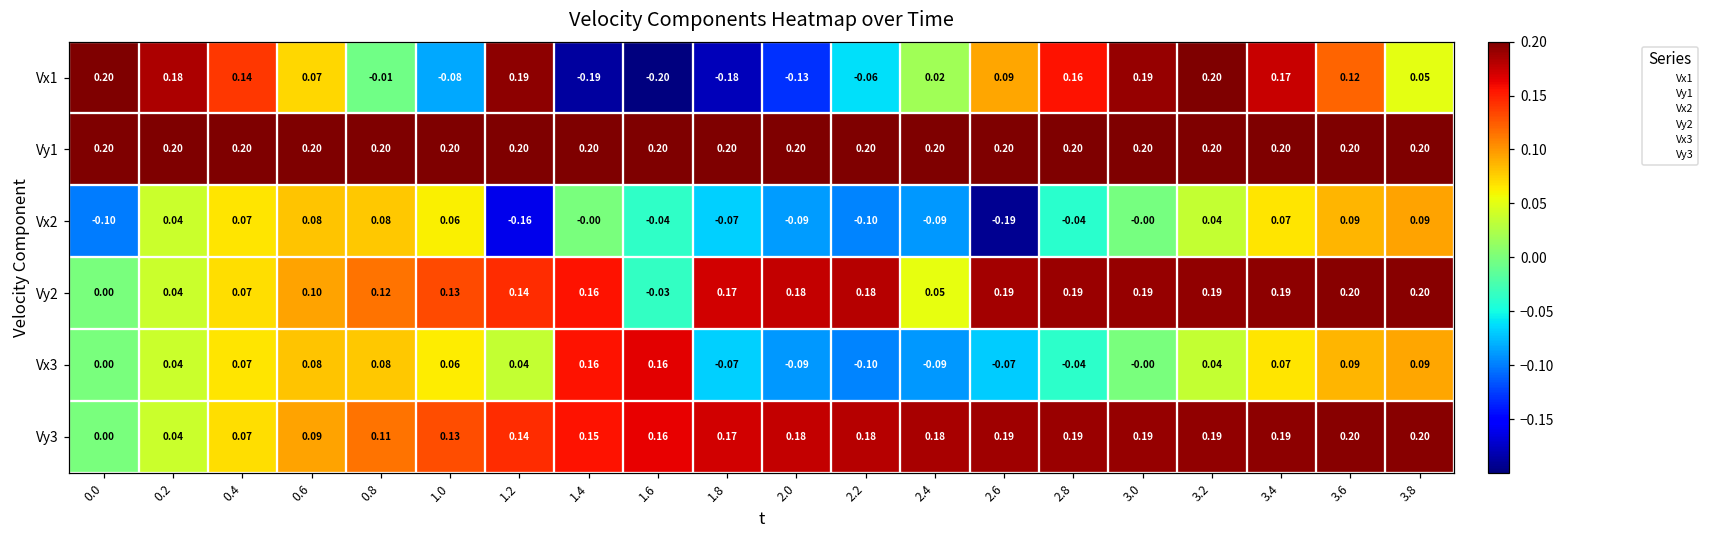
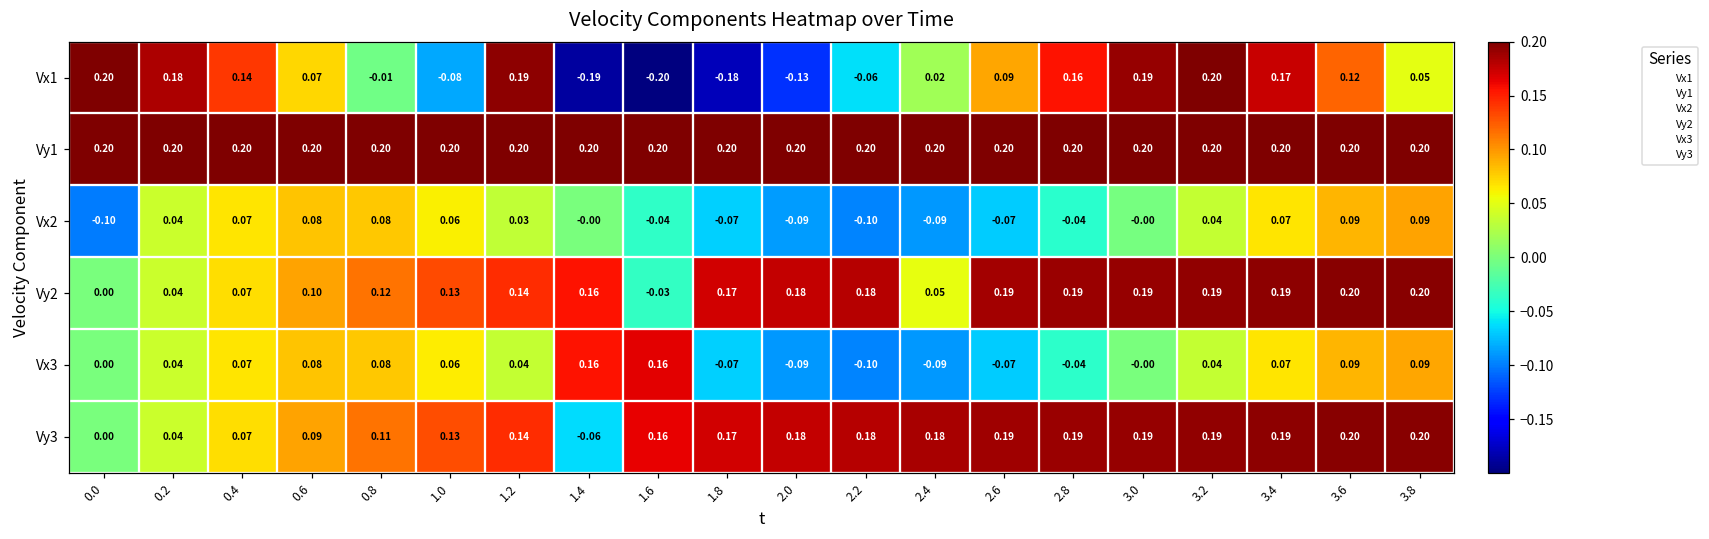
Vx2, 1.2: -0.16 -> 0.03
Vx2, 2.6: -0.19 -> -0.07
Vy3, 1.4: 0.15 -> -0.06
